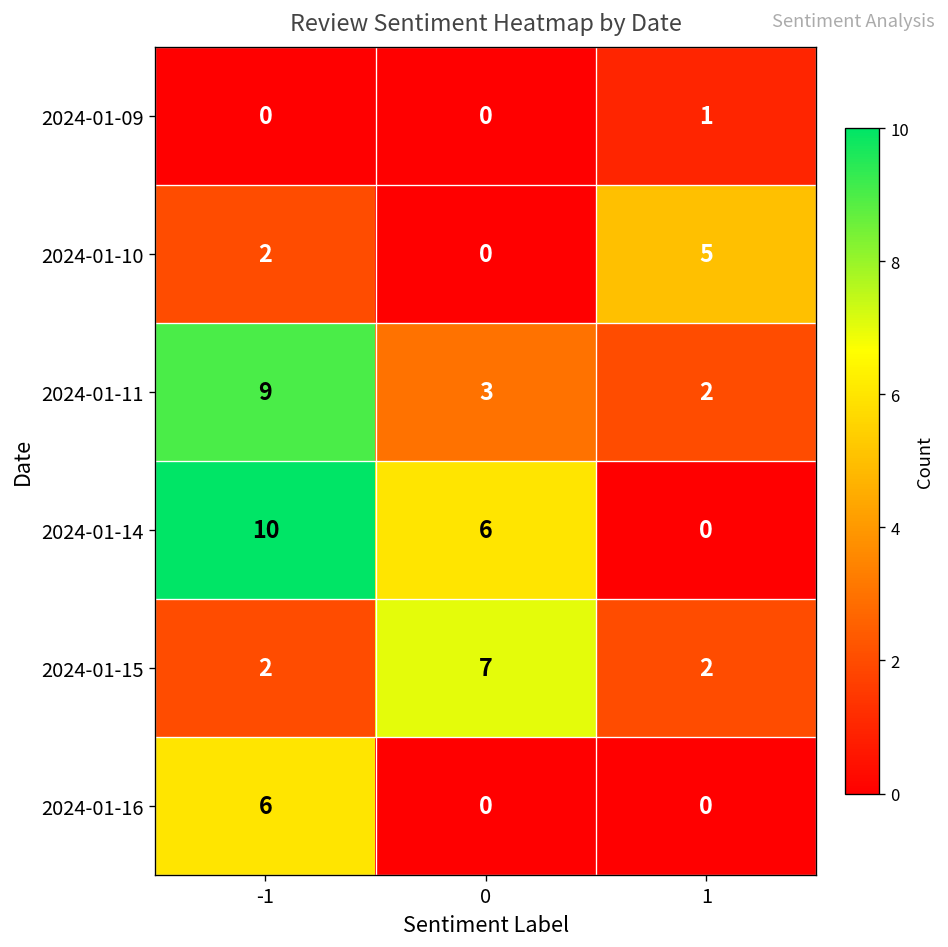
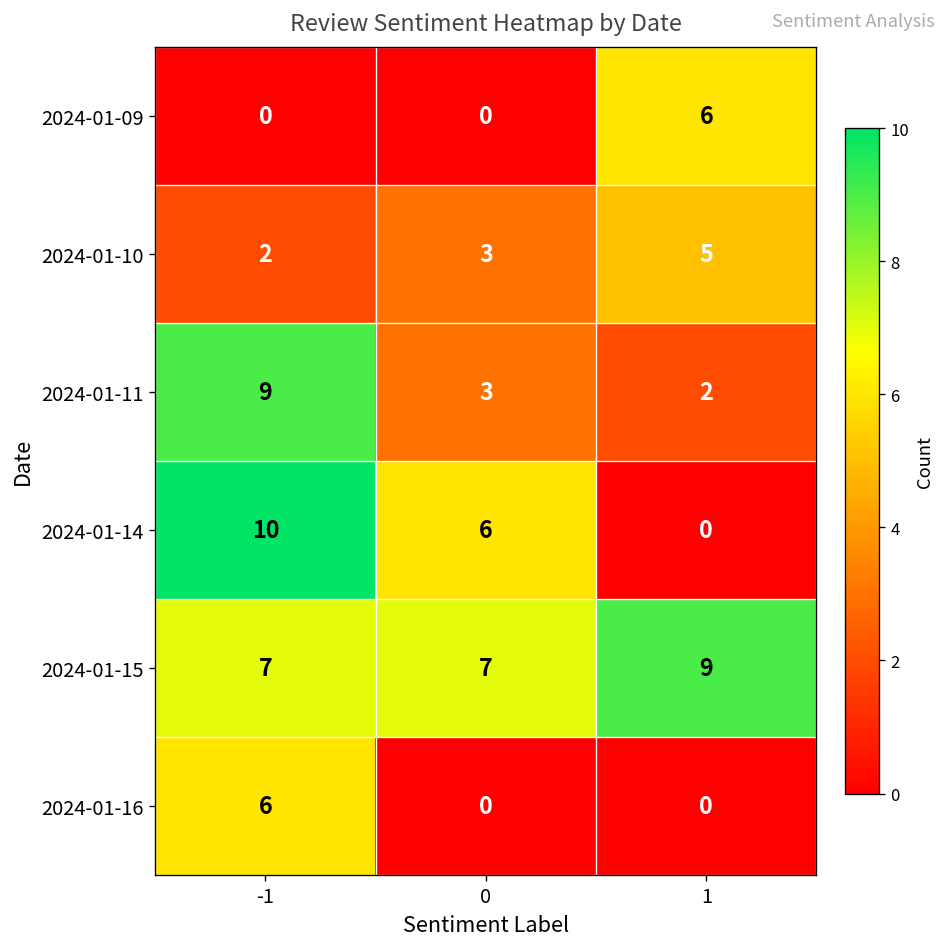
2024-01-09, 1: 1 -> 6
2024-01-10, 0: 0 -> 3
2024-01-15, -1: 2 -> 7
2024-01-15, 1: 2 -> 9
